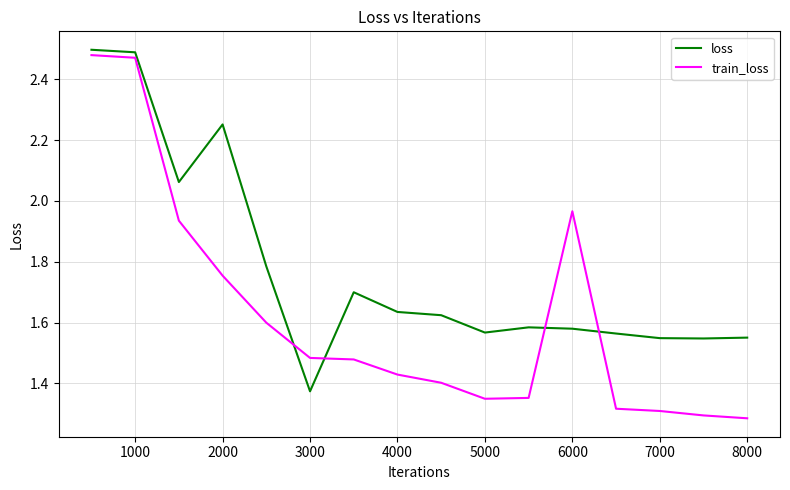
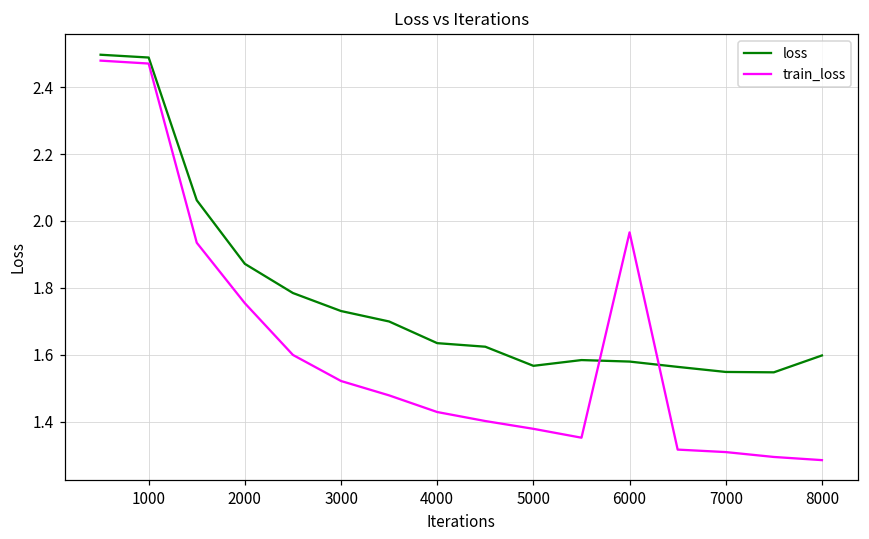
loss, 2000: 2.25 -> 1.87
loss, 3000: 1.37 -> 1.73
train_loss, 3000: 1.48 -> 1.52
train_loss, 5000: 1.35 -> 1.38
loss, 8000: 1.55 -> 1.60
